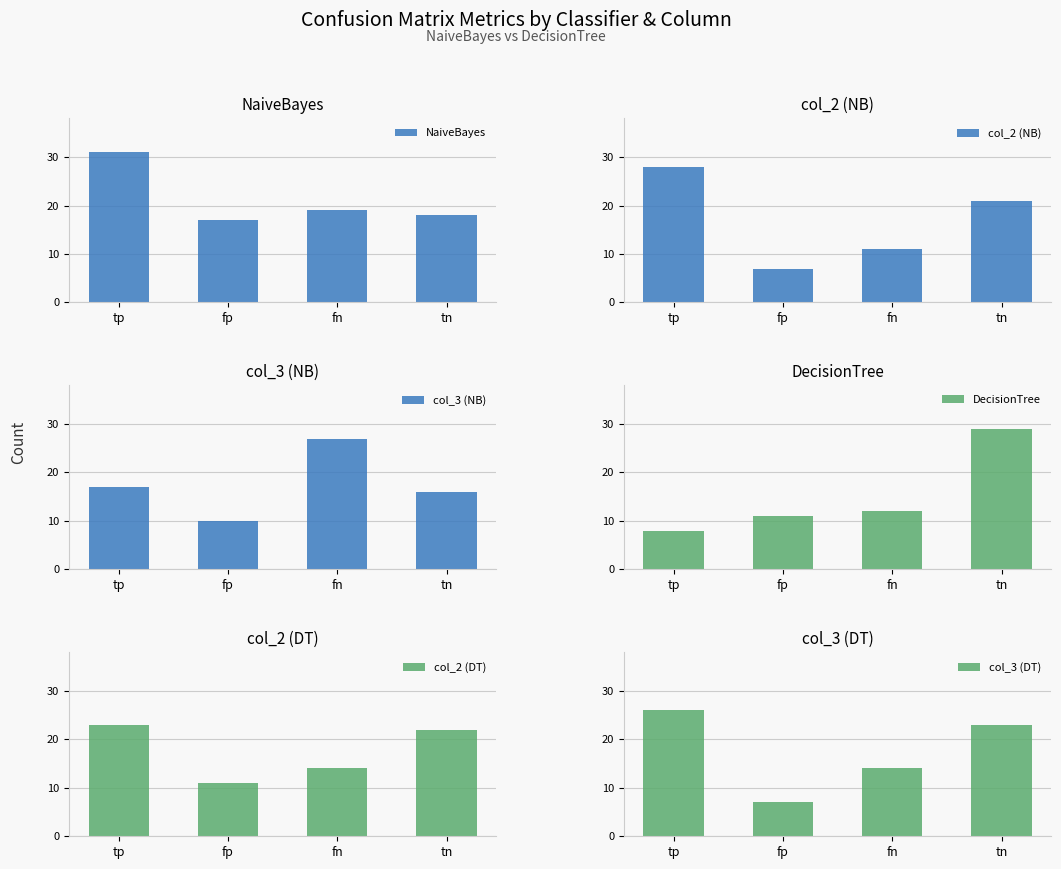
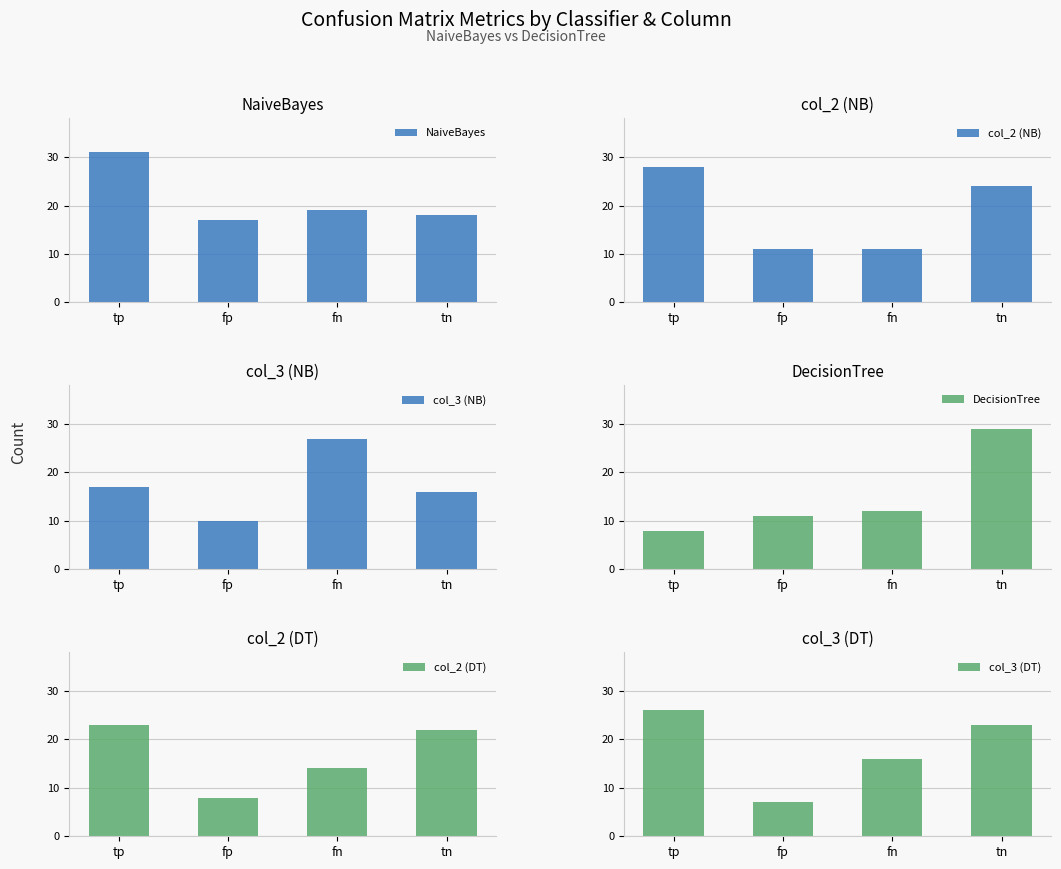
col_2 (NB), fp: 7 -> 11
col_2 (NB), tn: 21 -> 24
col_2 (DT), fp: 11 -> 8
col_3 (DT), fn: 14 -> 16
